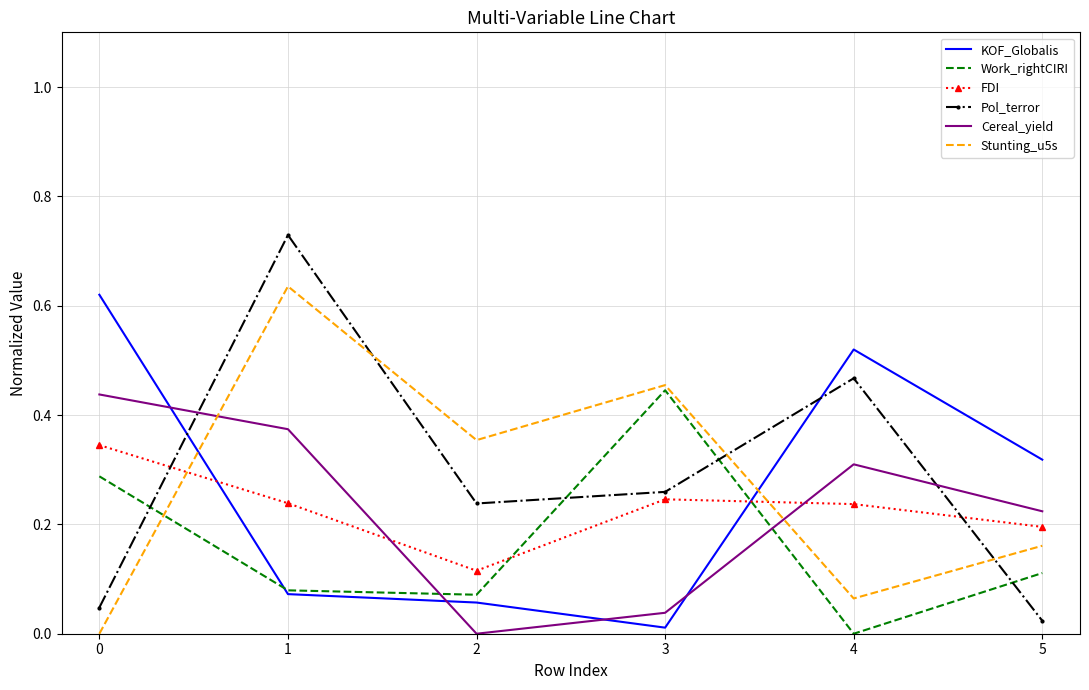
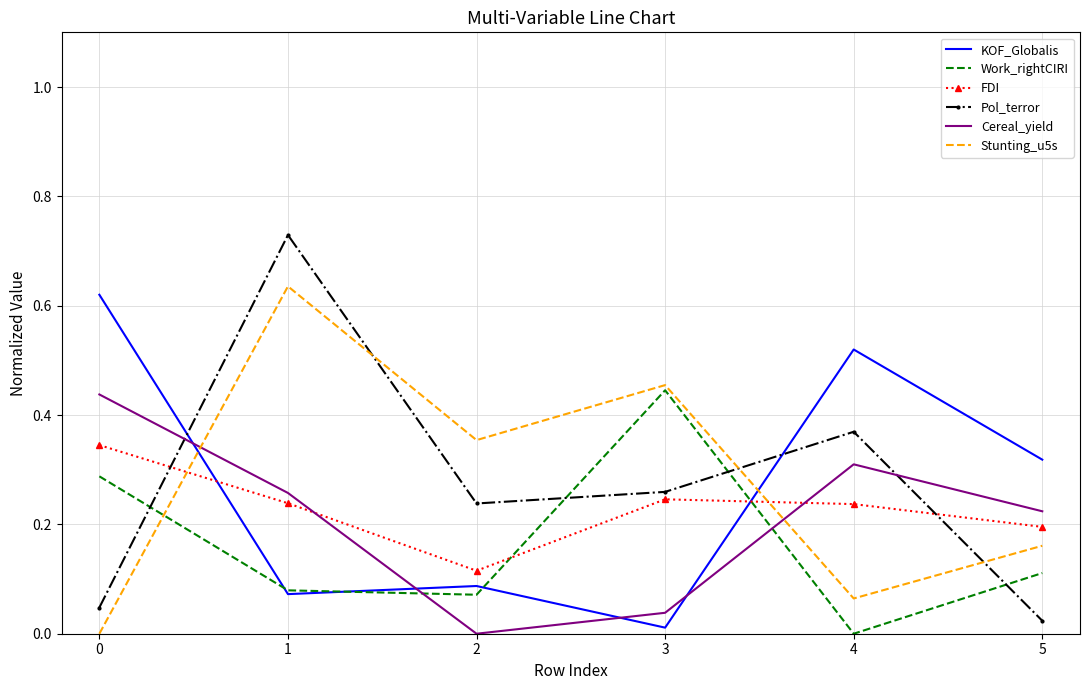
Cereal_yield, 1: 0.37 -> 0.26
KOF_Globalis, 2: 0.06 -> 0.09
Pol_terror, 4: 0.47 -> 0.37
